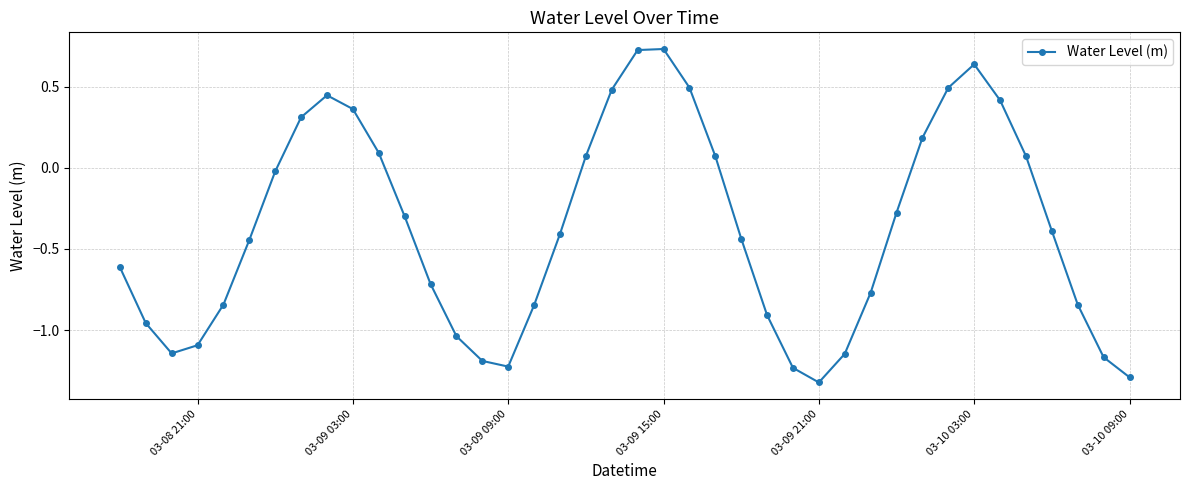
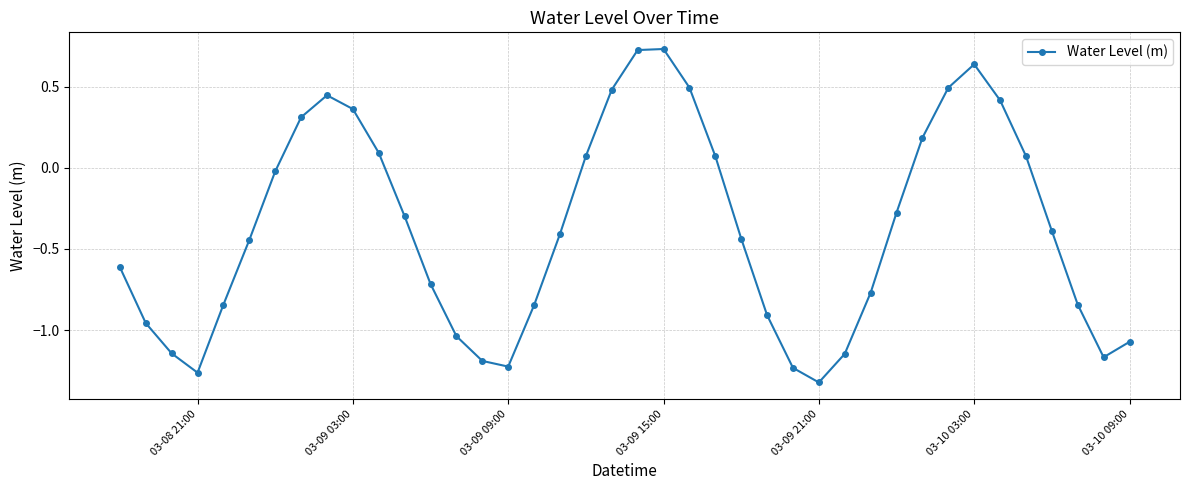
03-08 21:00: -1.09 -> -1.26
03-10 09:00: -1.29 -> -1.07
